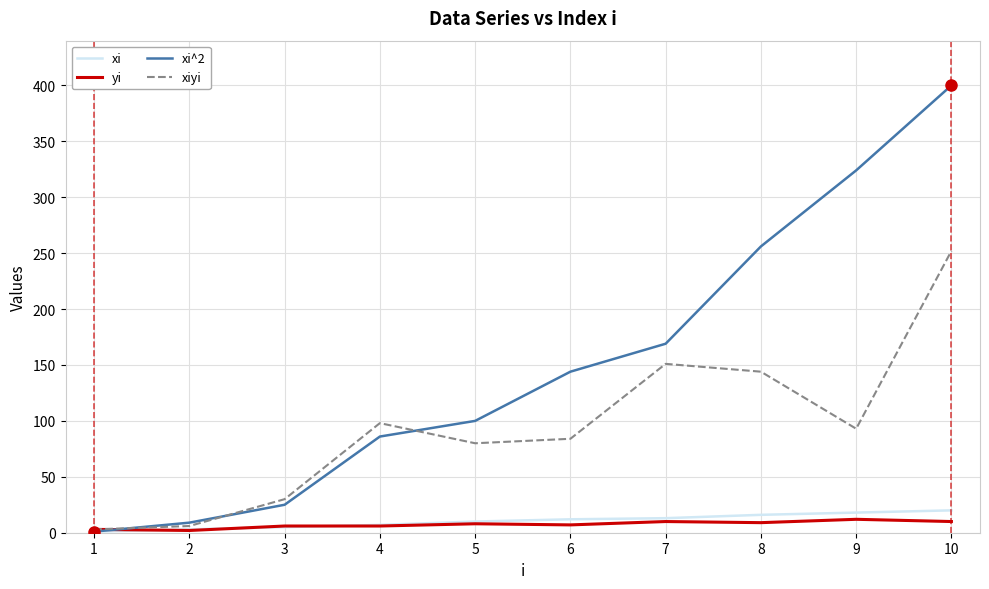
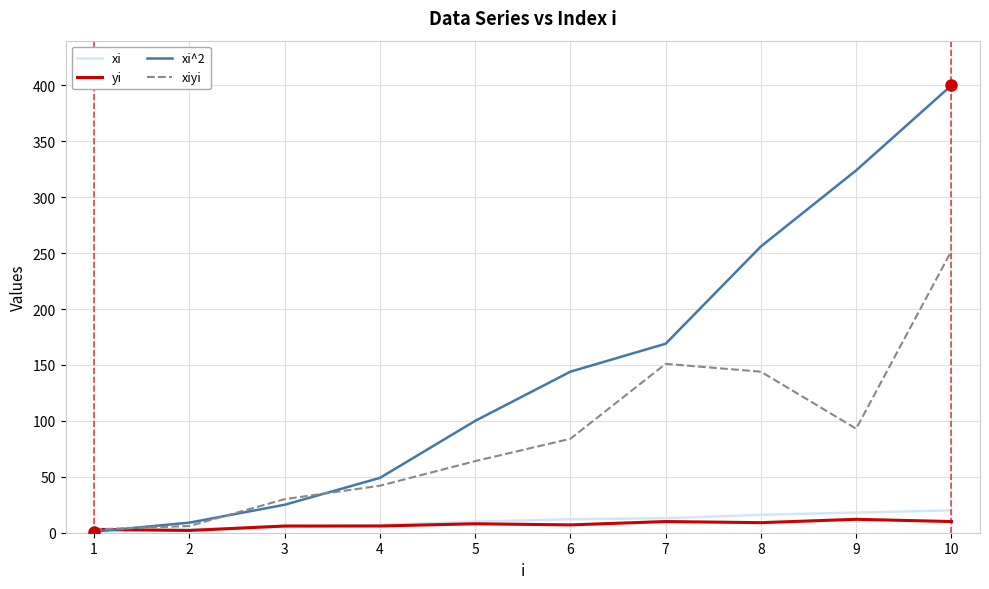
xi^2, 4: 86 -> 49
xiyi, 4: 98 -> 42
xiyi, 5: 80 -> 64
